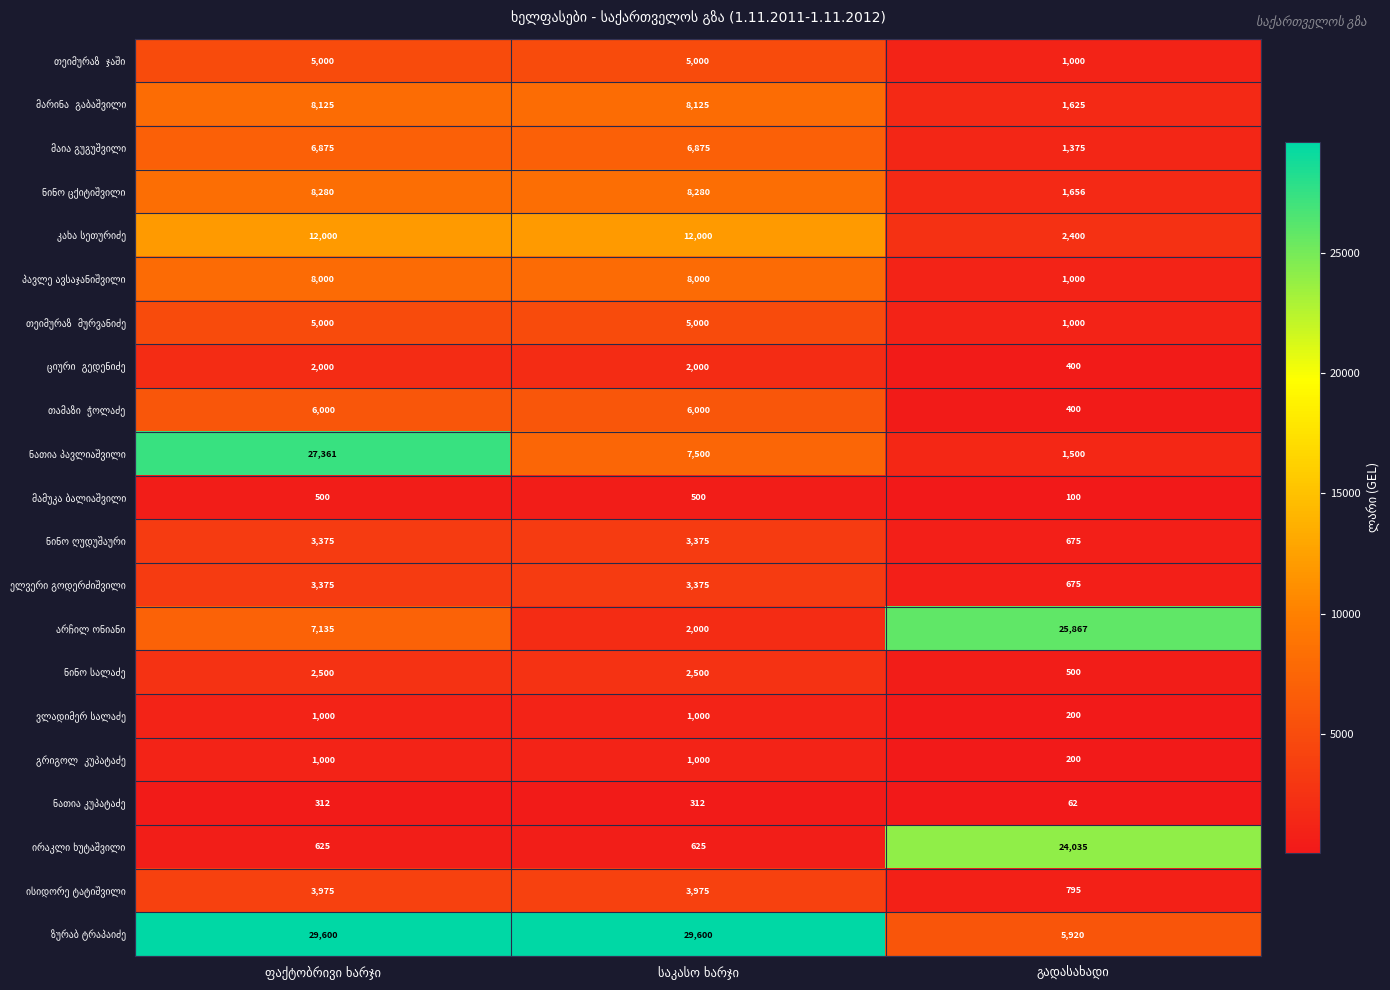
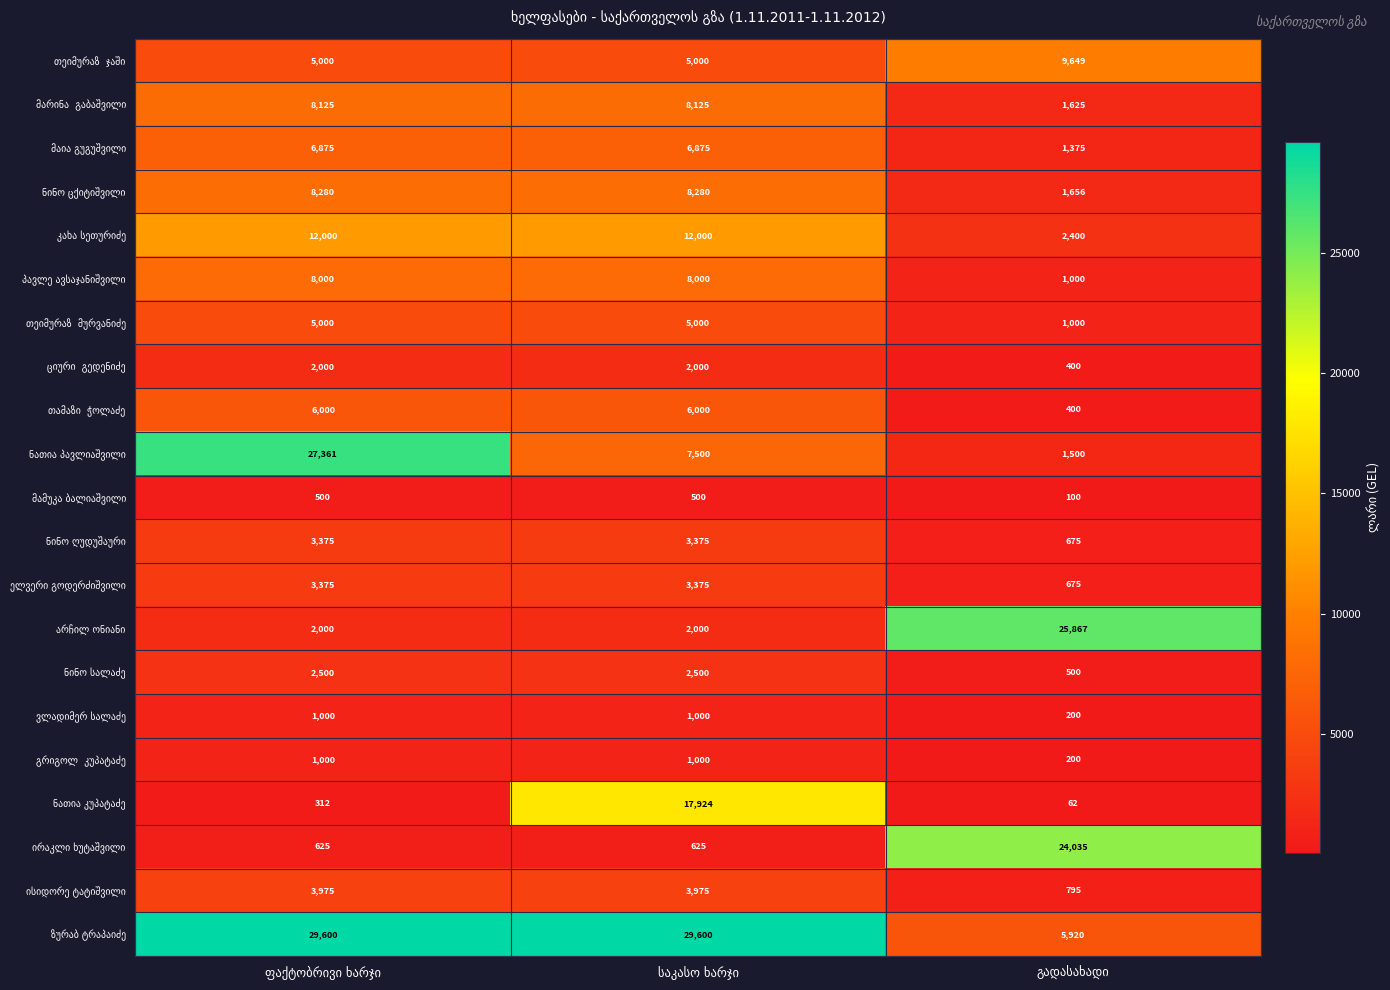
თეიმურაზ ჯაში, გადასახადი: 1,000 -> 9,649
არჩილ ონიანი, ფაქტობრივი ხარჯი: 7,135 -> 2,000
ნათია კუპატაძე, საკასო ხარჯი: 312 -> 17,924
